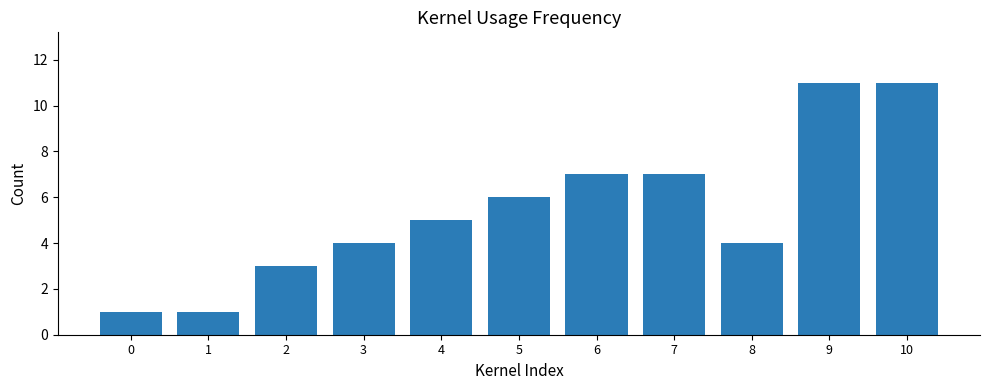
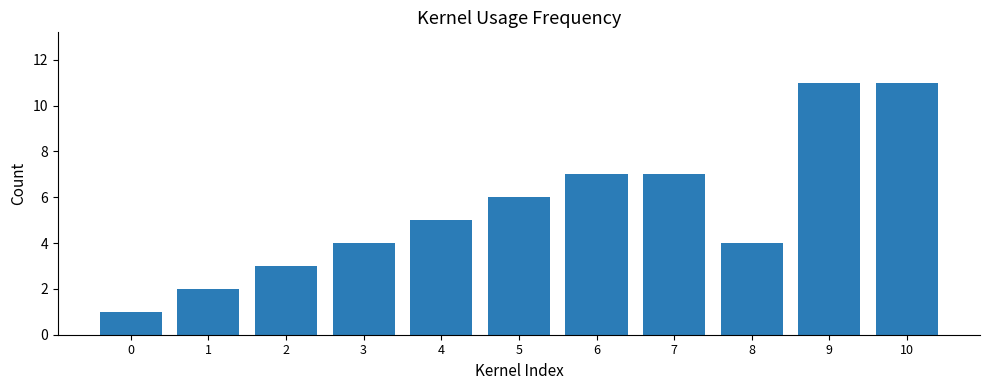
1: 1 -> 2
